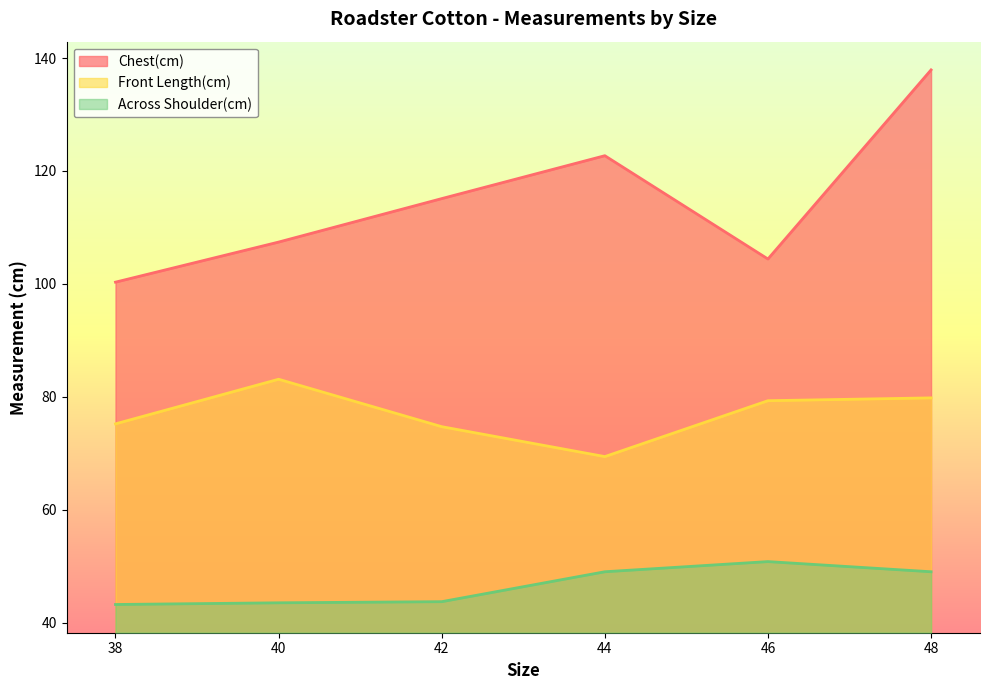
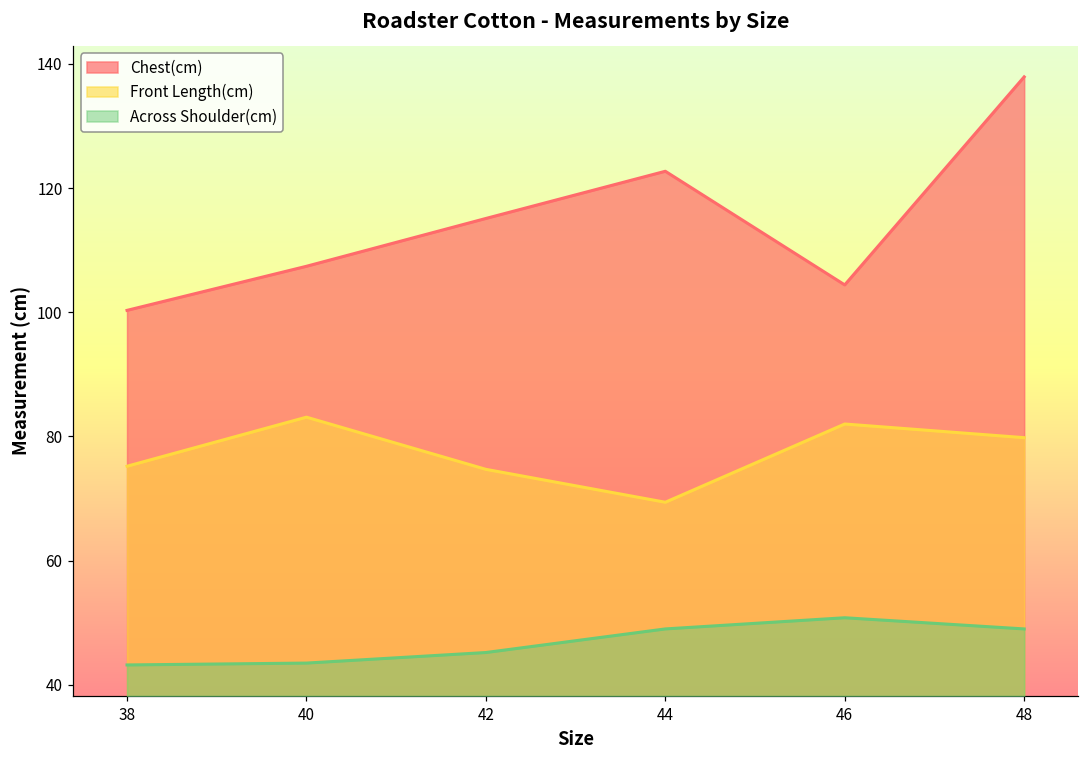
Across Shoulder(cm), 42: 44 -> 45
Front Length(cm), 46: 79 -> 82
